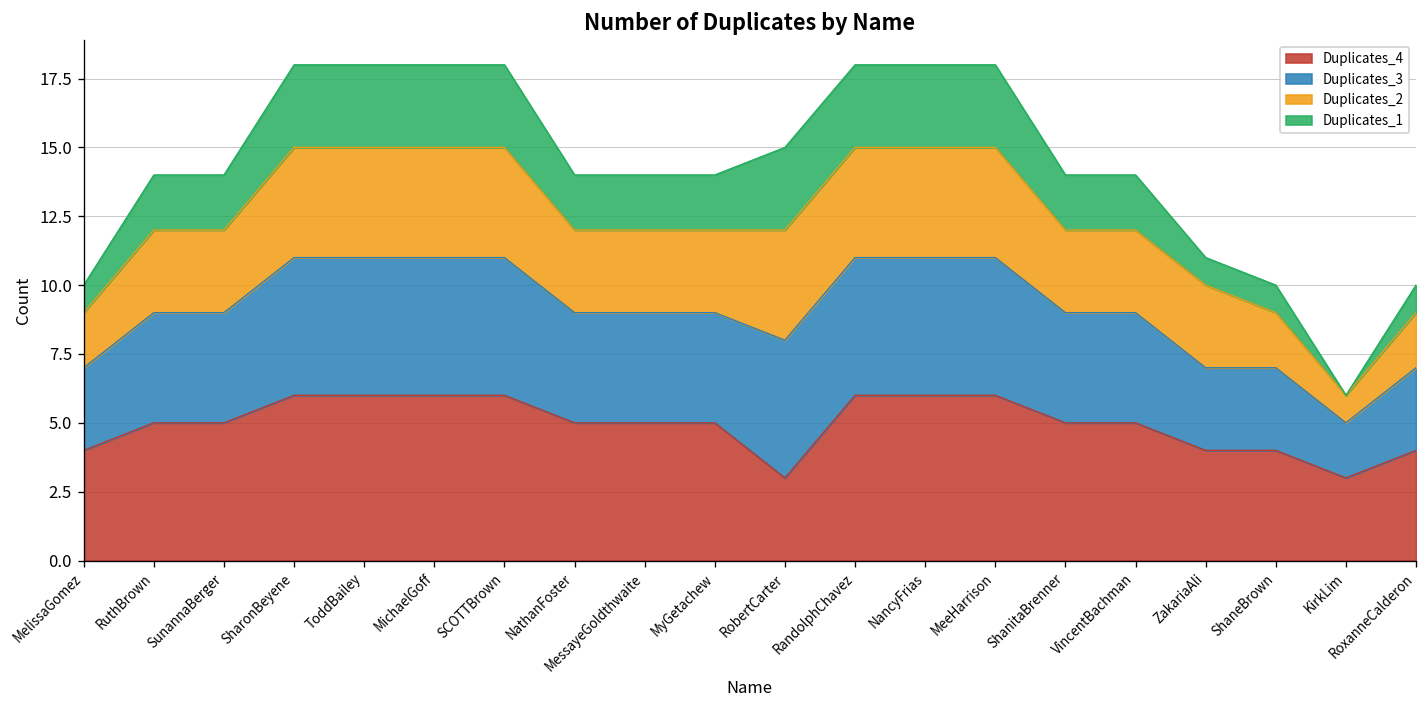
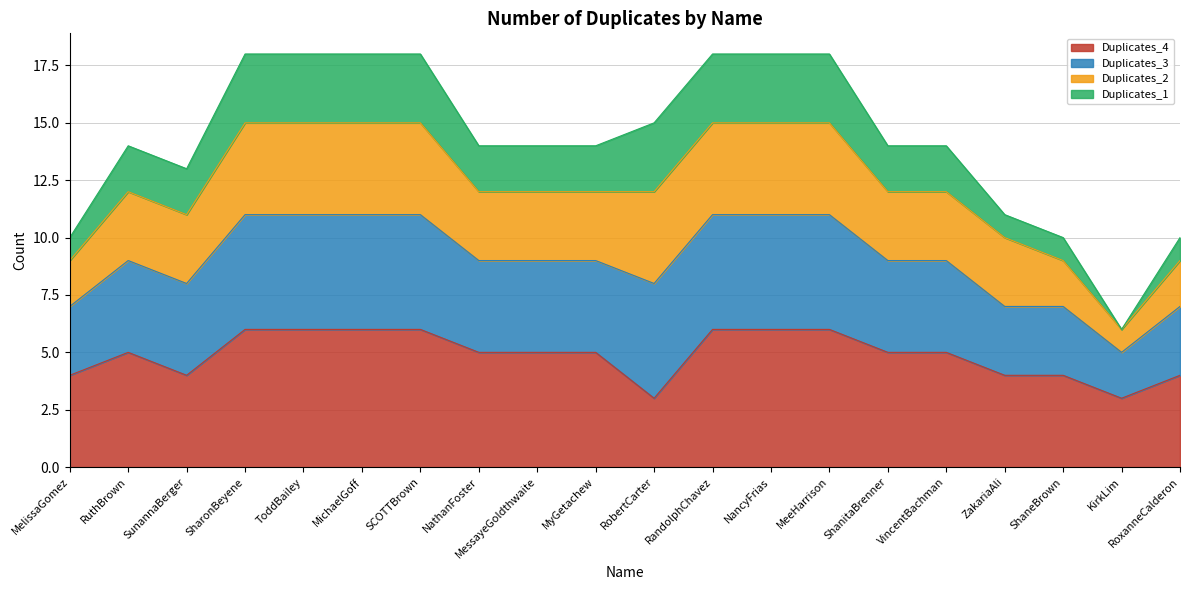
Duplicates_4, SunannaBerger: 5 -> 4
